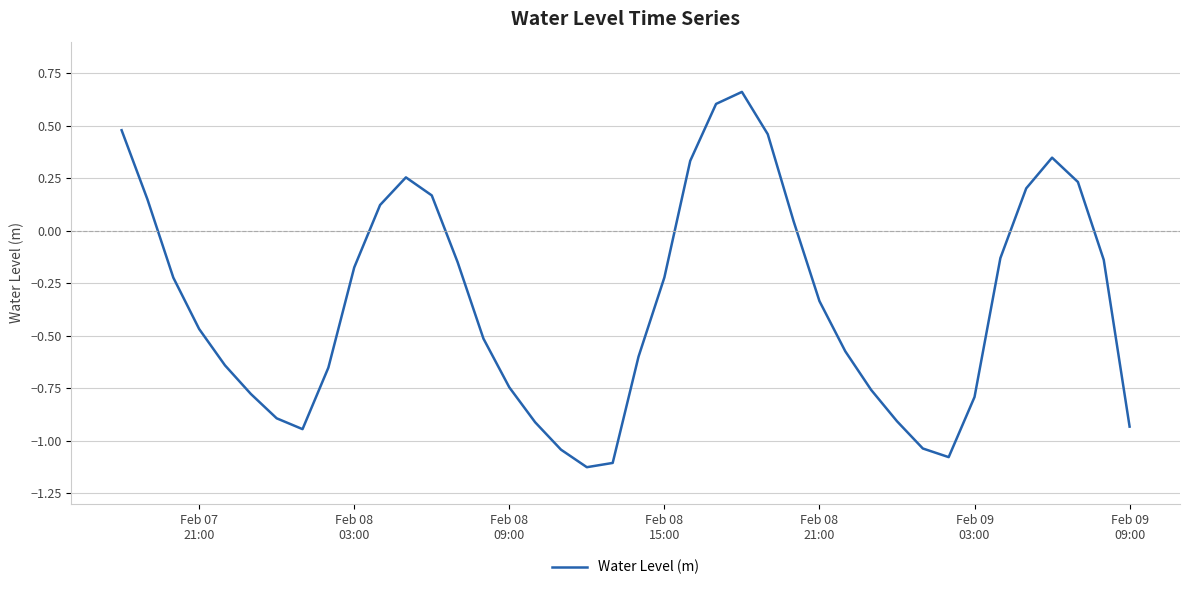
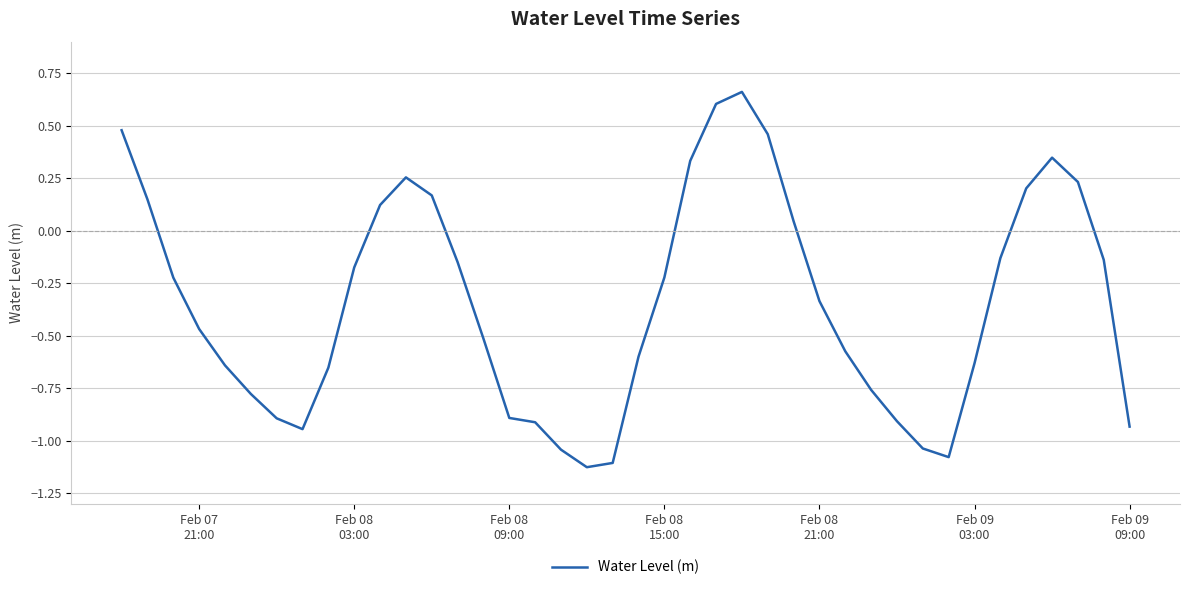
Feb 08 09:00: -0.75 -> -0.89
Feb 09 03:00: -0.79 -> -0.63
